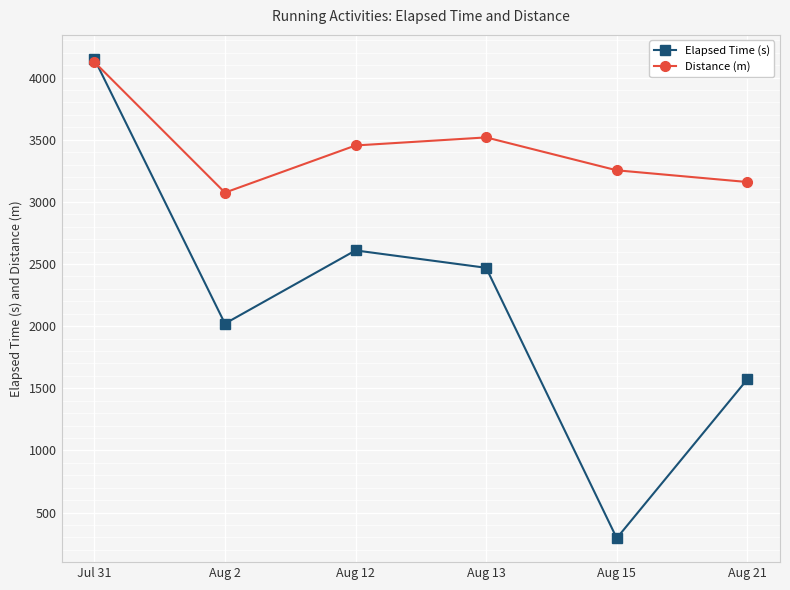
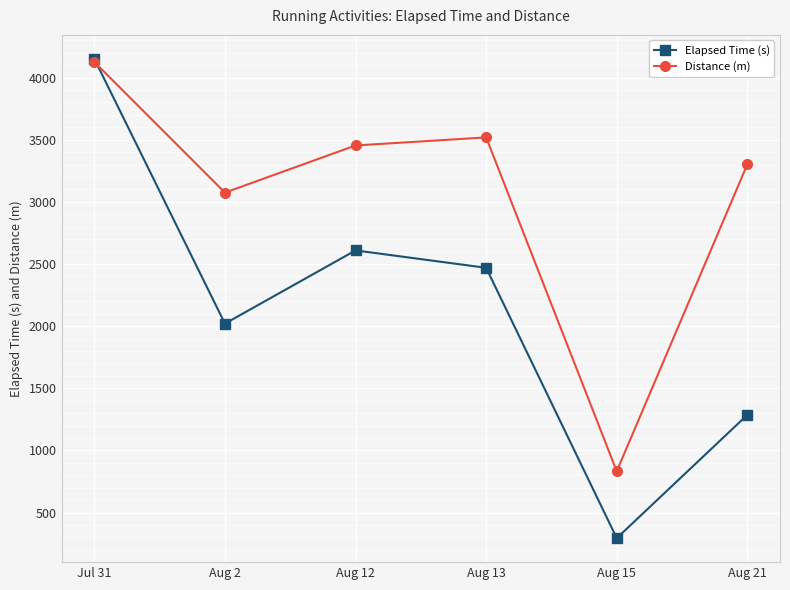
Distance (m), Aug 15: 3250 -> 830
Elapsed Time (s), Aug 21: 1570 -> 1290
Distance (m), Aug 21: 3160 -> 3300
